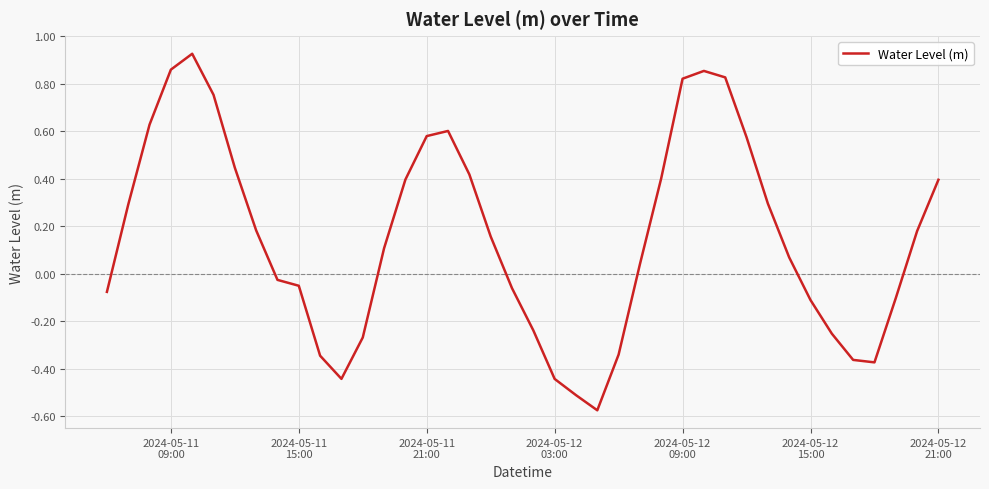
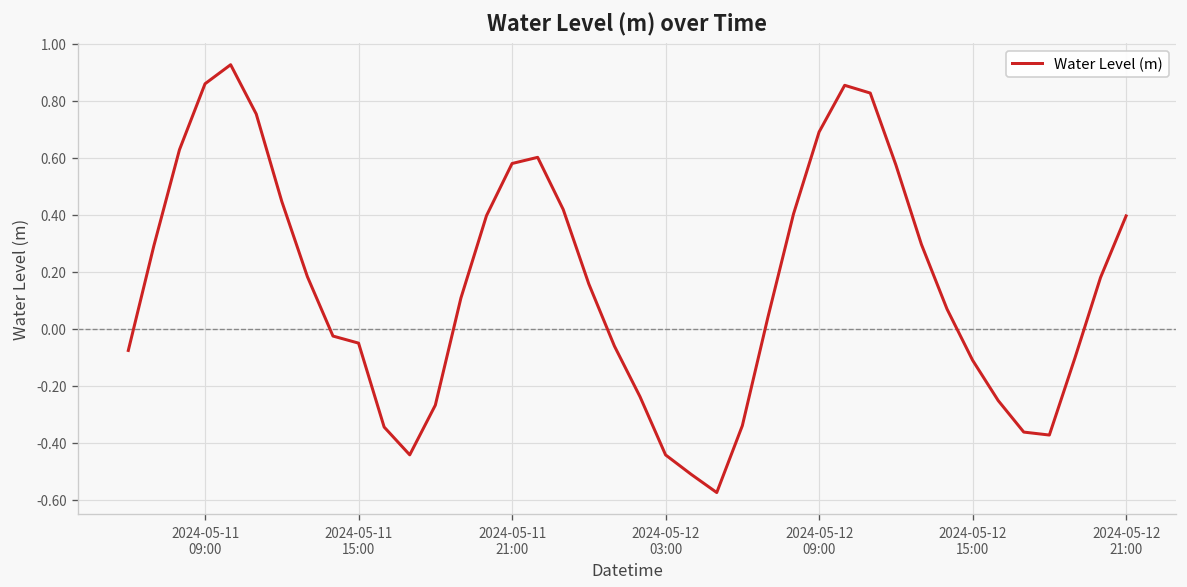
2024-05-12 09:00: 0.82 -> 0.69
